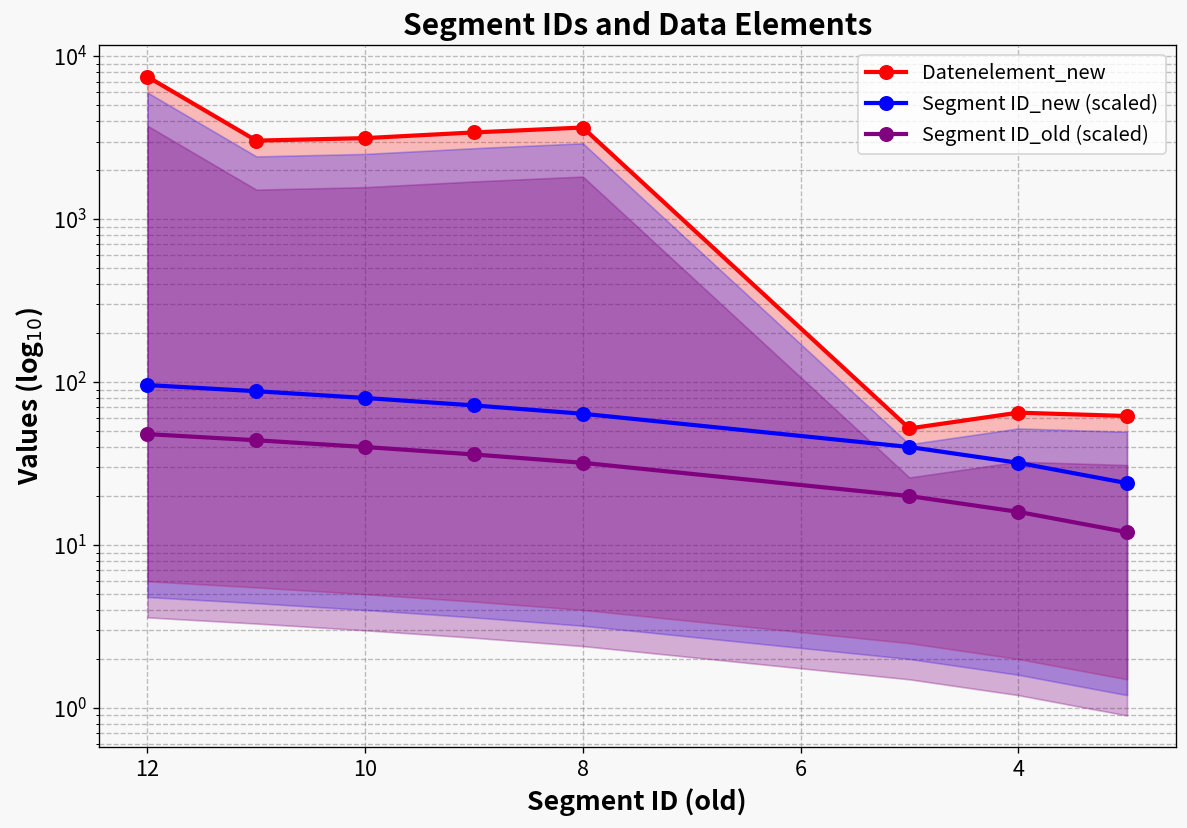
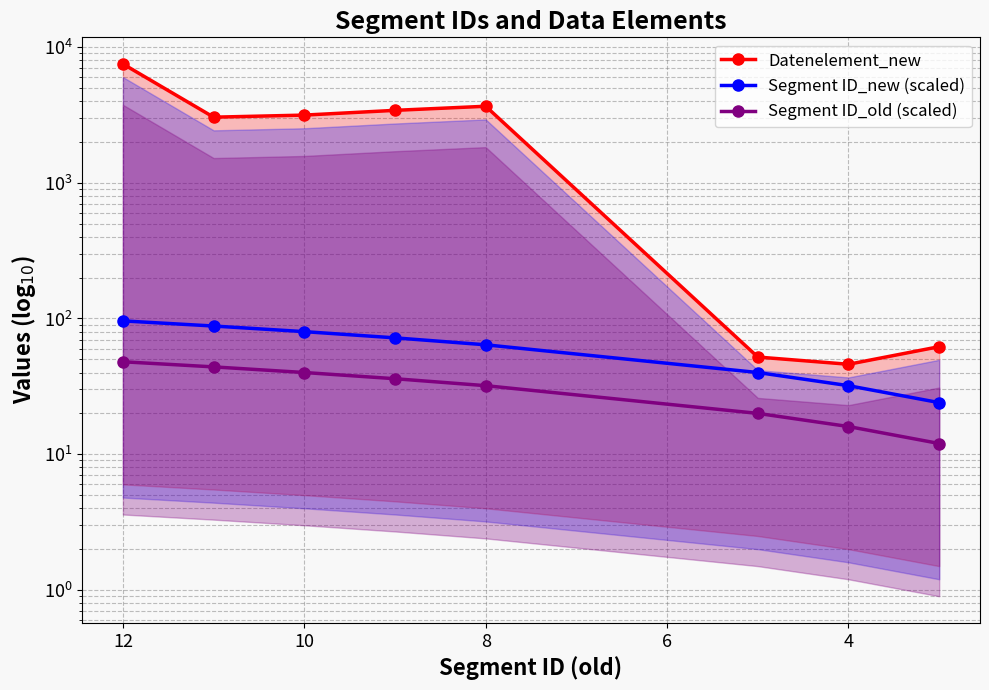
Datenelement_new, 4: 70 -> 46
